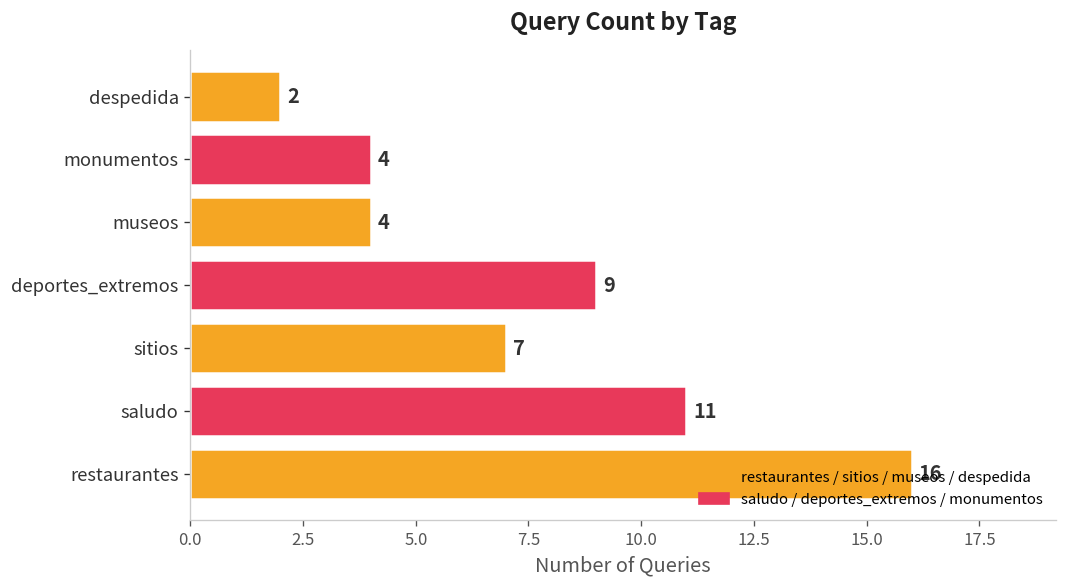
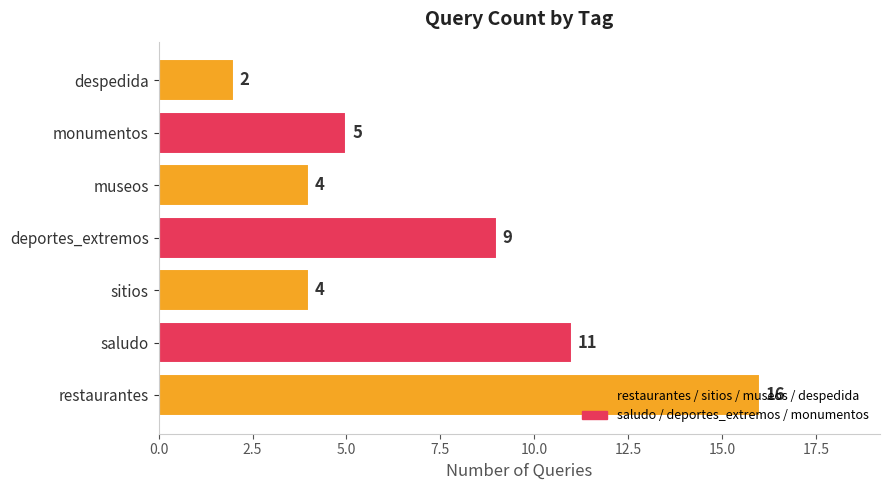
monumentos: 4 -> 5
sitios: 7 -> 4
